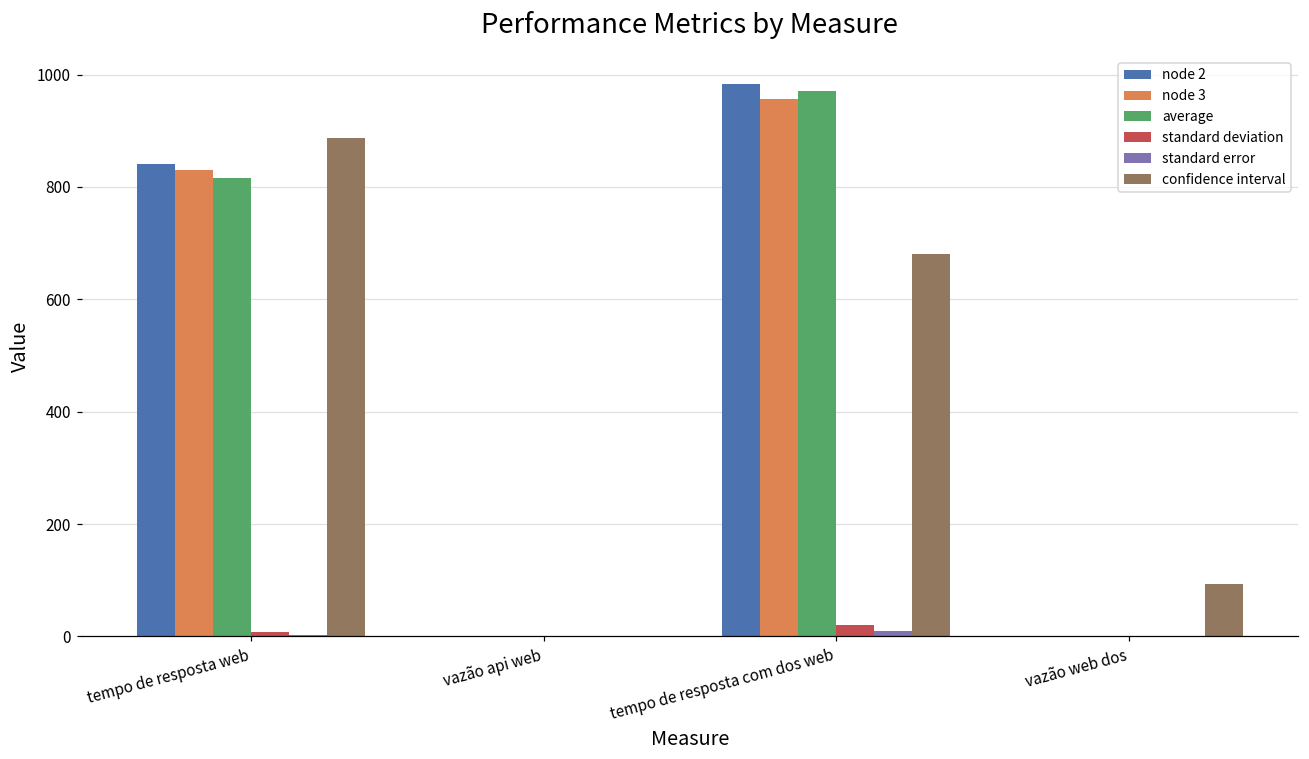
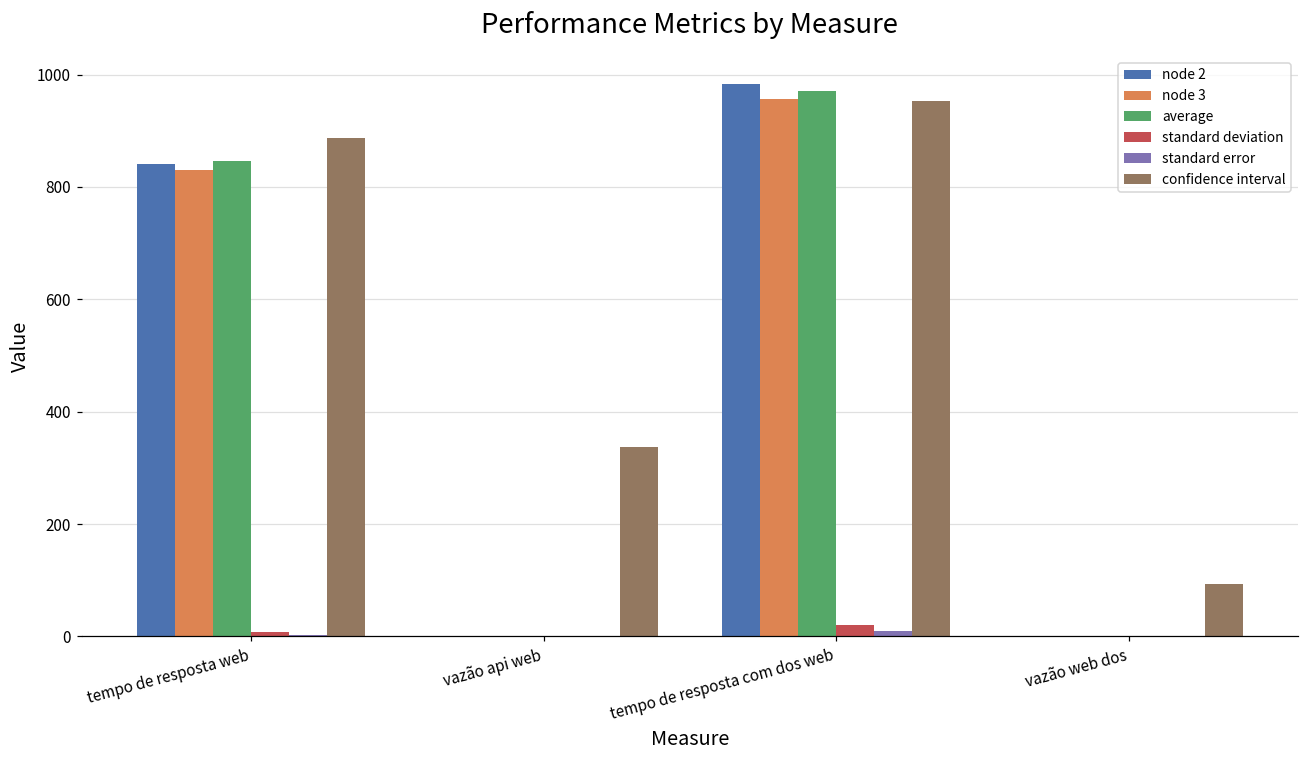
average, tempo de resposta web: 820 -> 850
confidence interval, vazão api web: 0 -> 340
confidence interval, tempo de resposta com dos web: 680 -> 950
